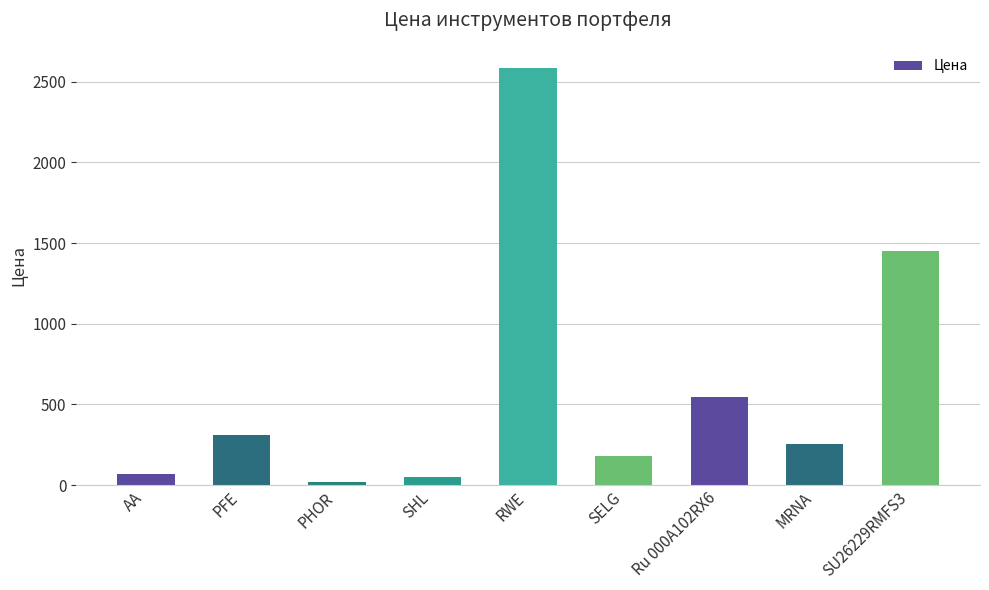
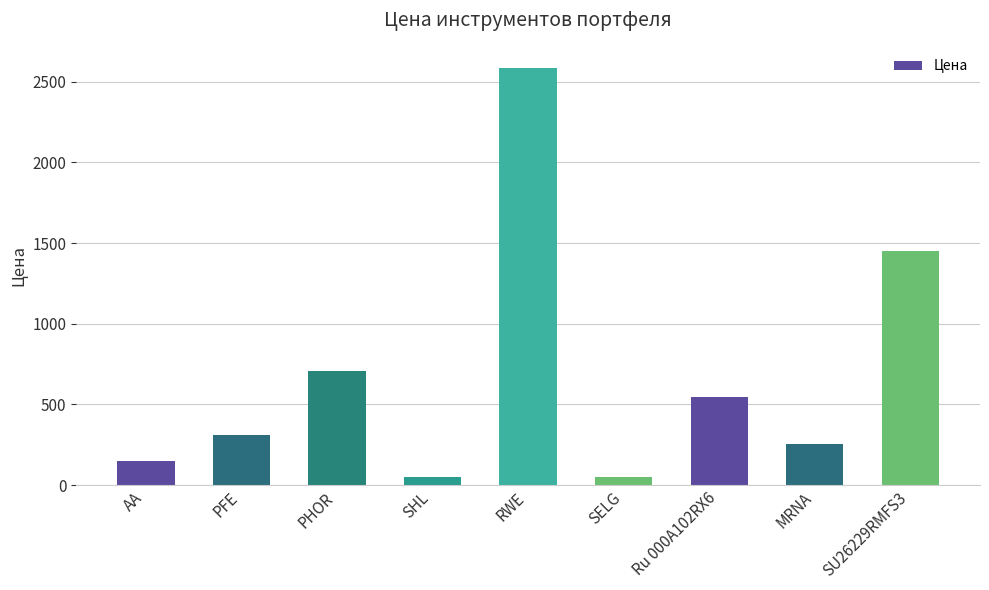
AA: 70 -> 150
PHOR: 20 -> 710
SELG: 180 -> 50
